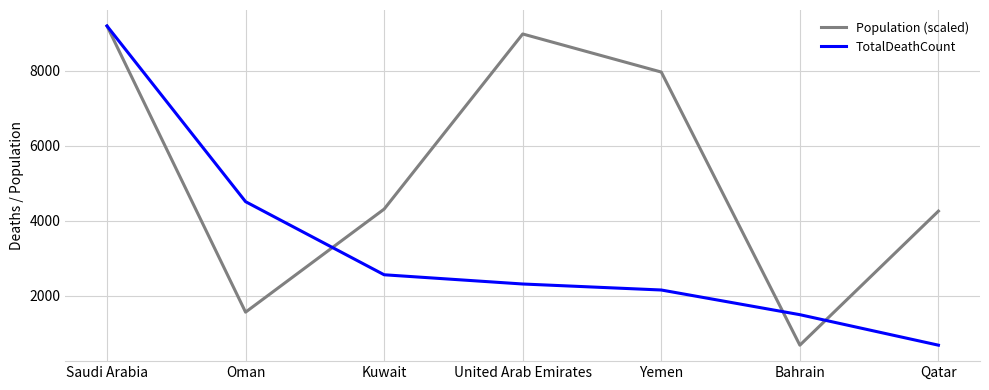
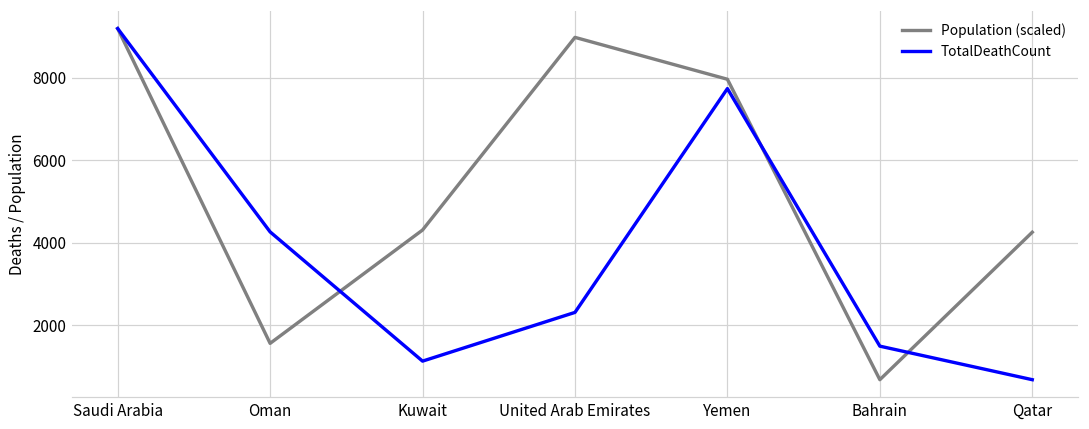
TotalDeathCount, Oman: 4500 -> 4300
TotalDeathCount, Kuwait: 2600 -> 1100
TotalDeathCount, Yemen: 2100 -> 7700
